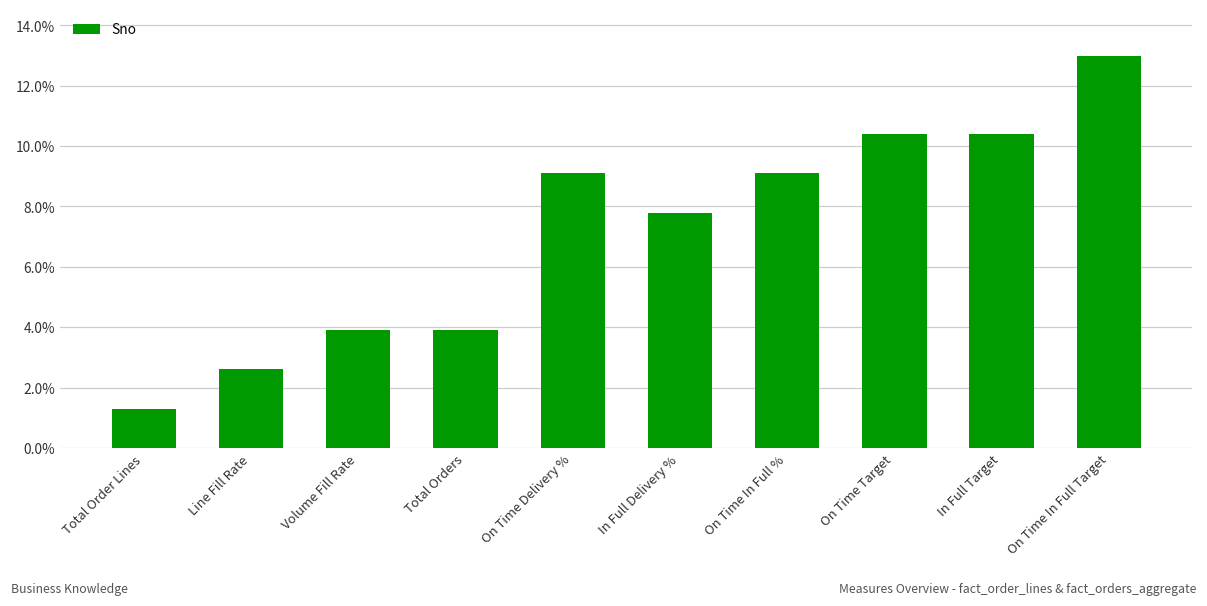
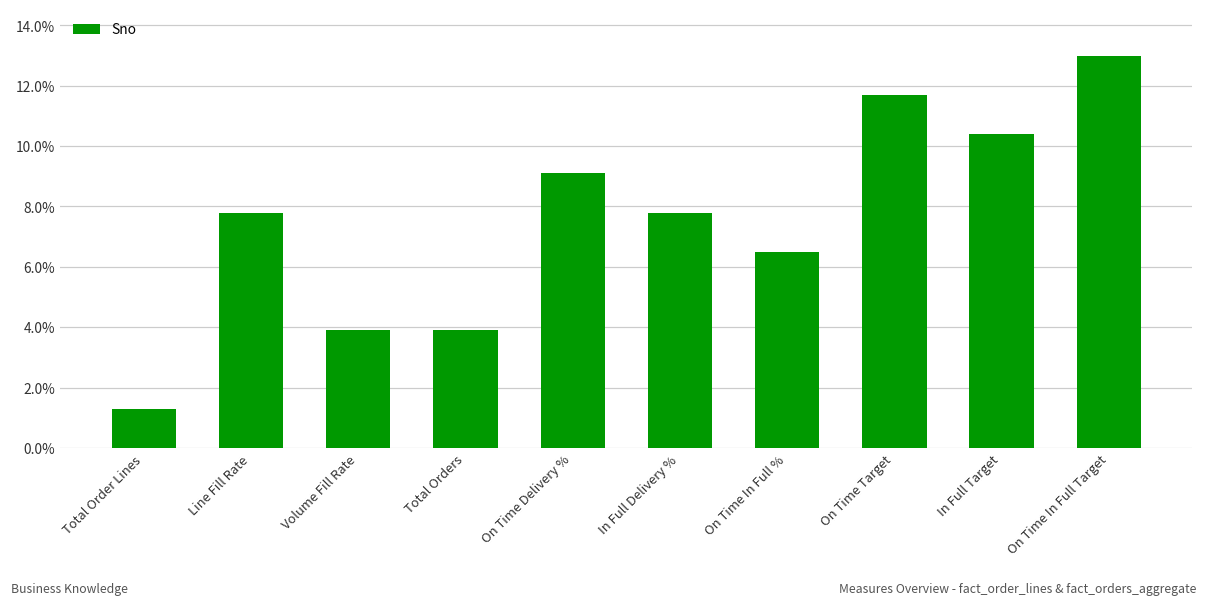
Line Fill Rate: 2.6% -> 7.8%
On Time In Full %: 9.1% -> 6.5%
On Time Target: 10.4% -> 11.7%
